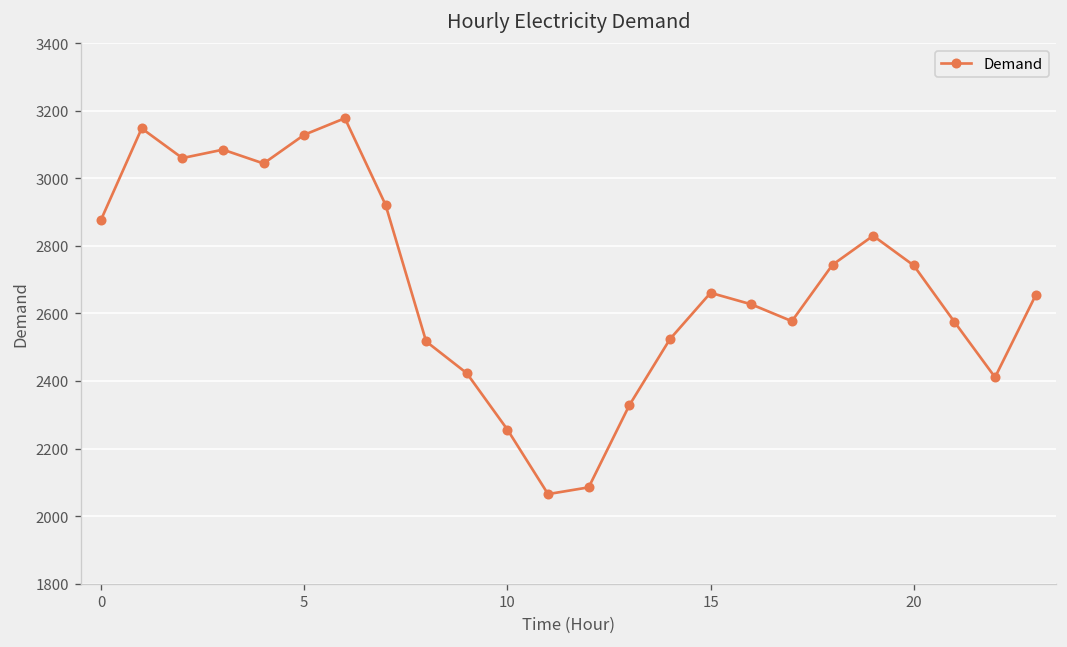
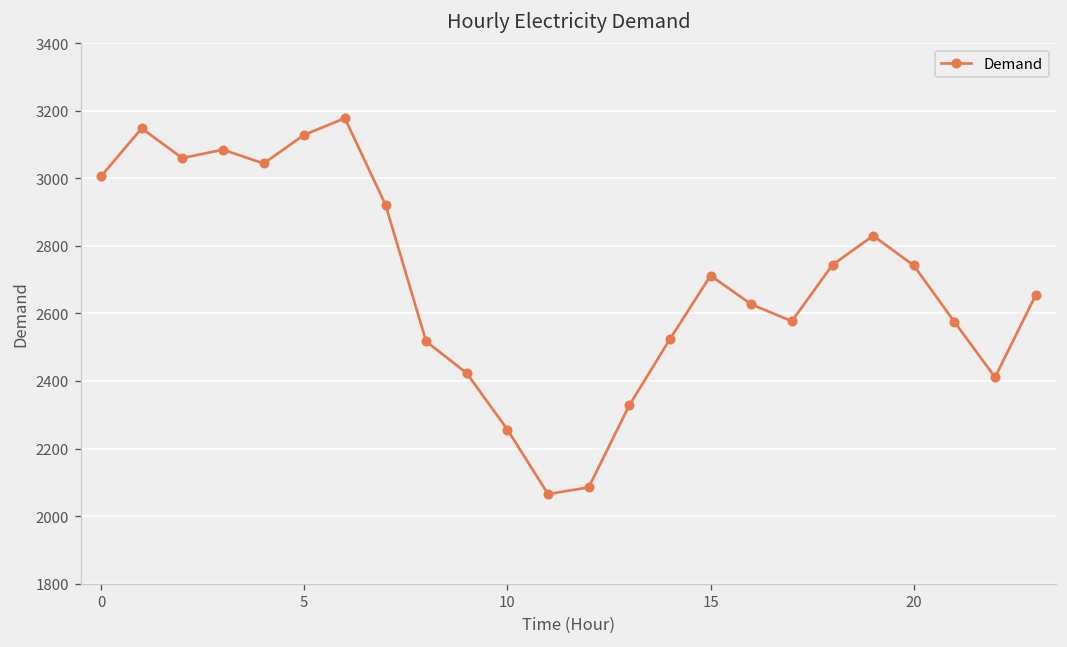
0: 2880 -> 3010
15: 2660 -> 2710
